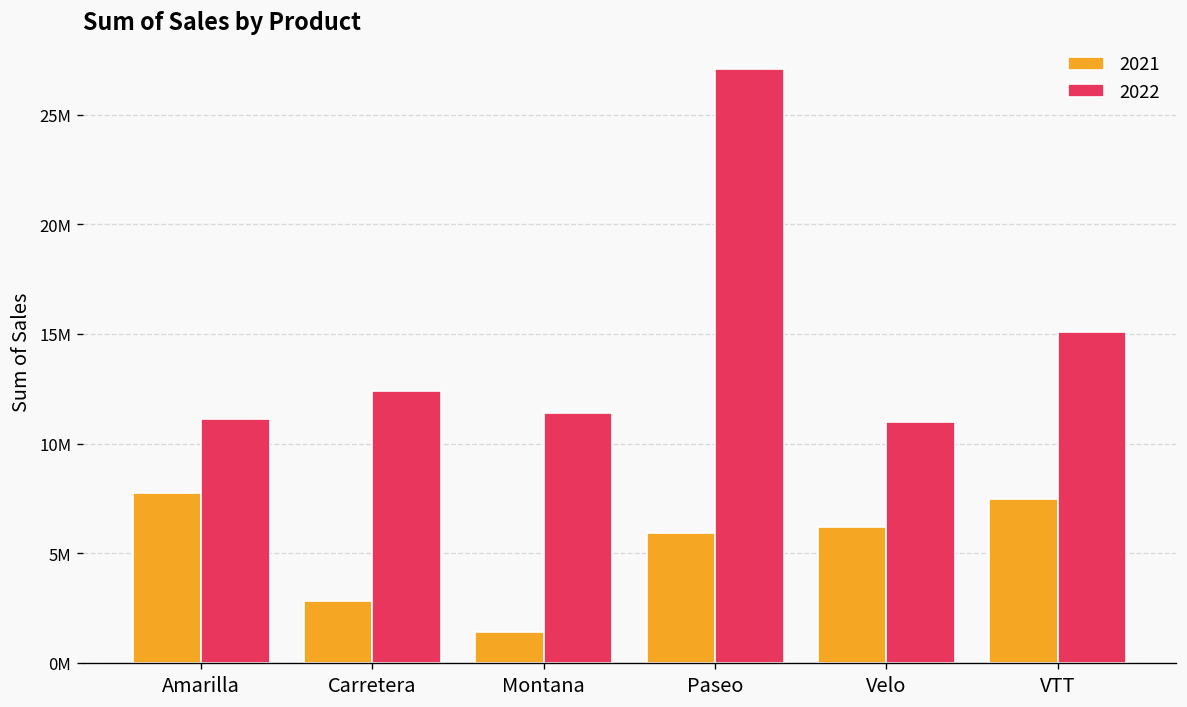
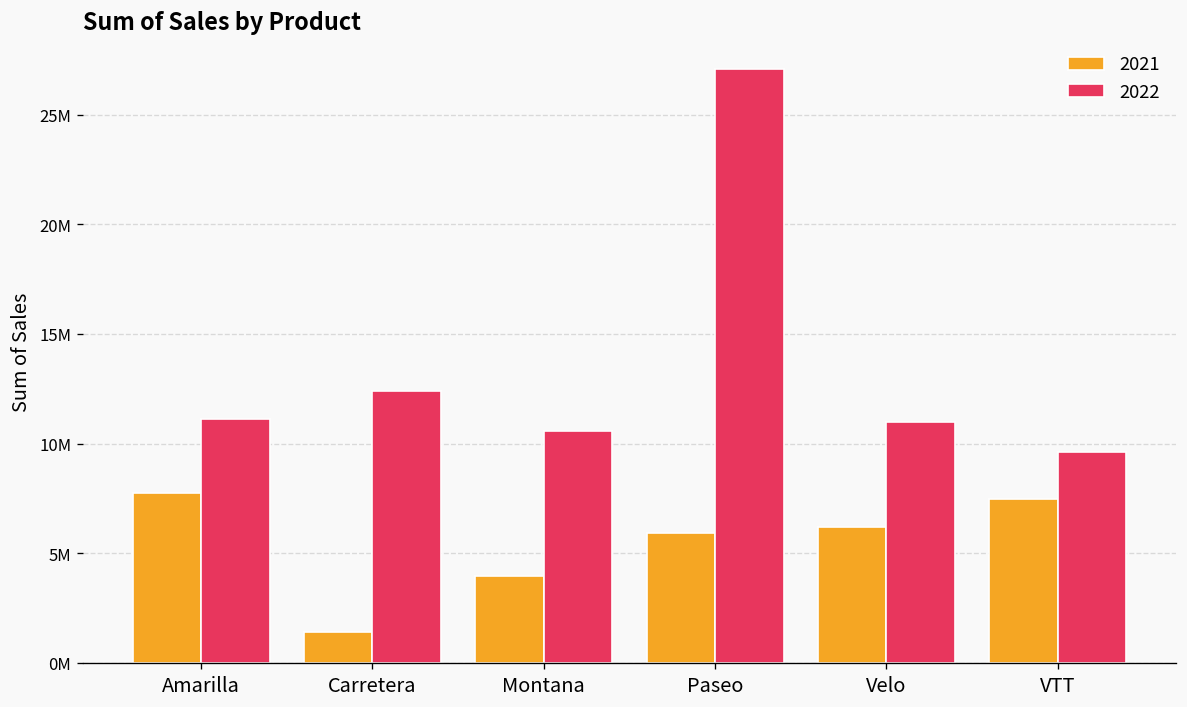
2021, Carretera: 2800000 -> 1400000
2021, Montana: 1400000 -> 4000000
2022, Montana: 11400000 -> 10600000
2022, VTT: 15100000 -> 9600000
